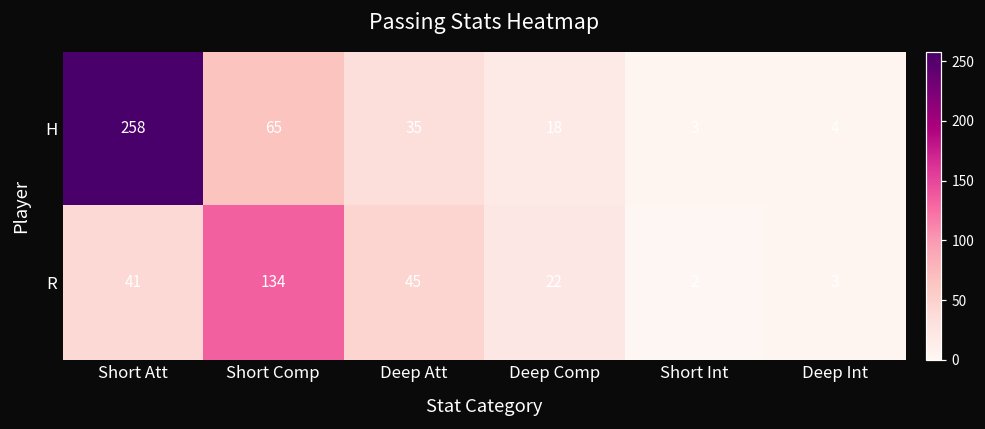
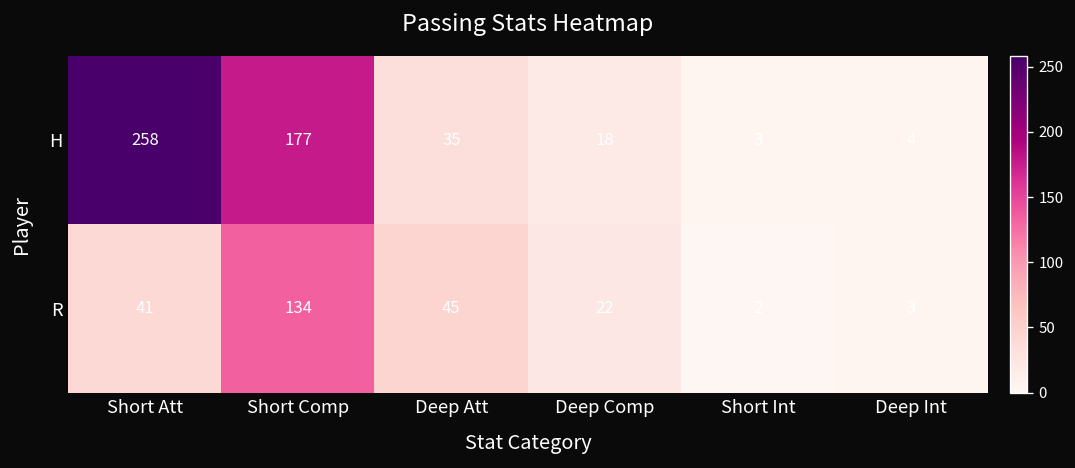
H, Short Comp: 65 -> 177
